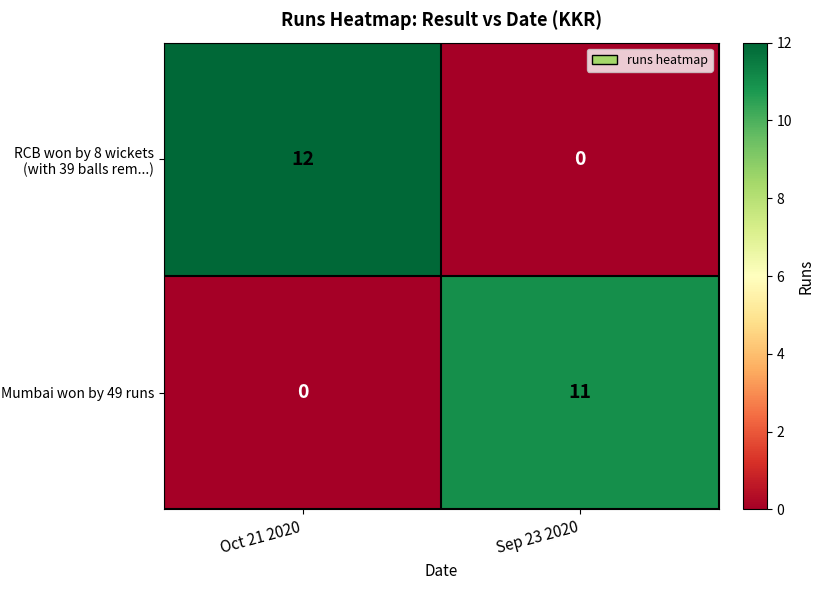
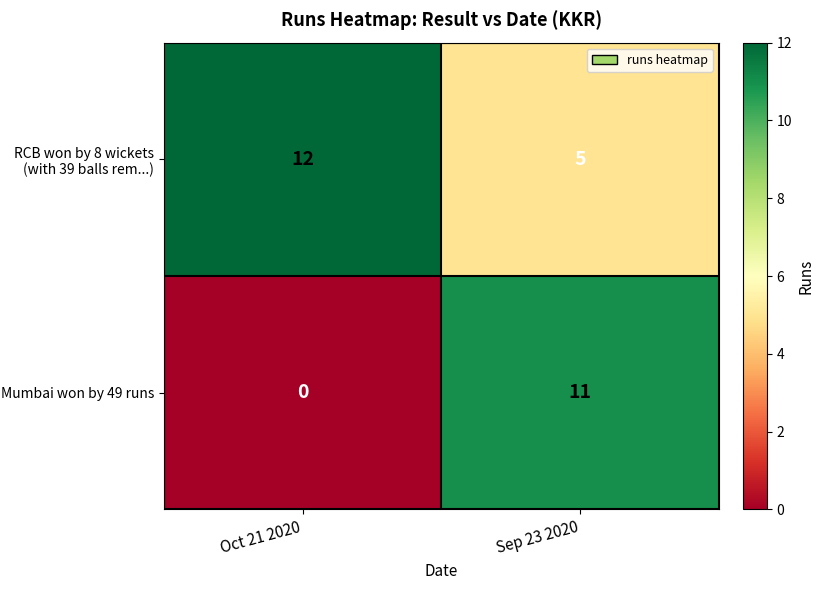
RCB won by 8 wickets (with 39 balls rem...), Sep 23 2020: 0 -> 5
